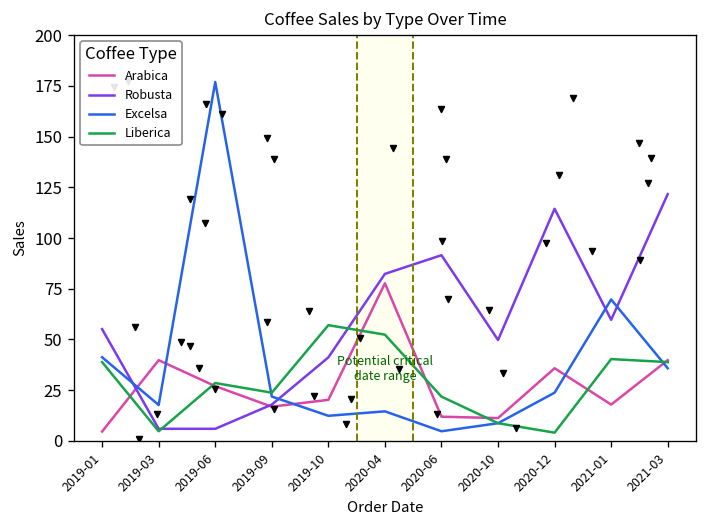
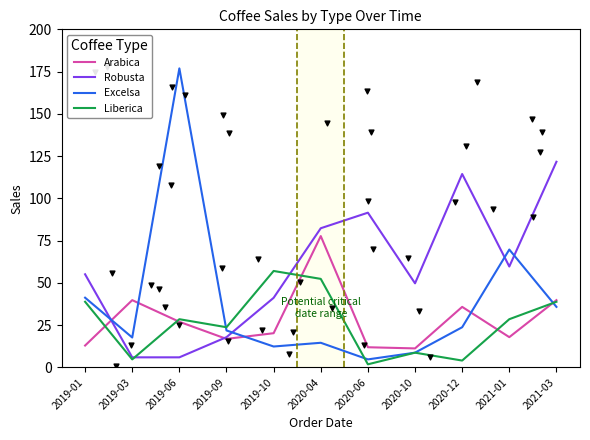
Arabica, 2019-01: 5 -> 13
Liberica, 2020-06: 22 -> 2
Liberica, 2021-01: 40 -> 29
